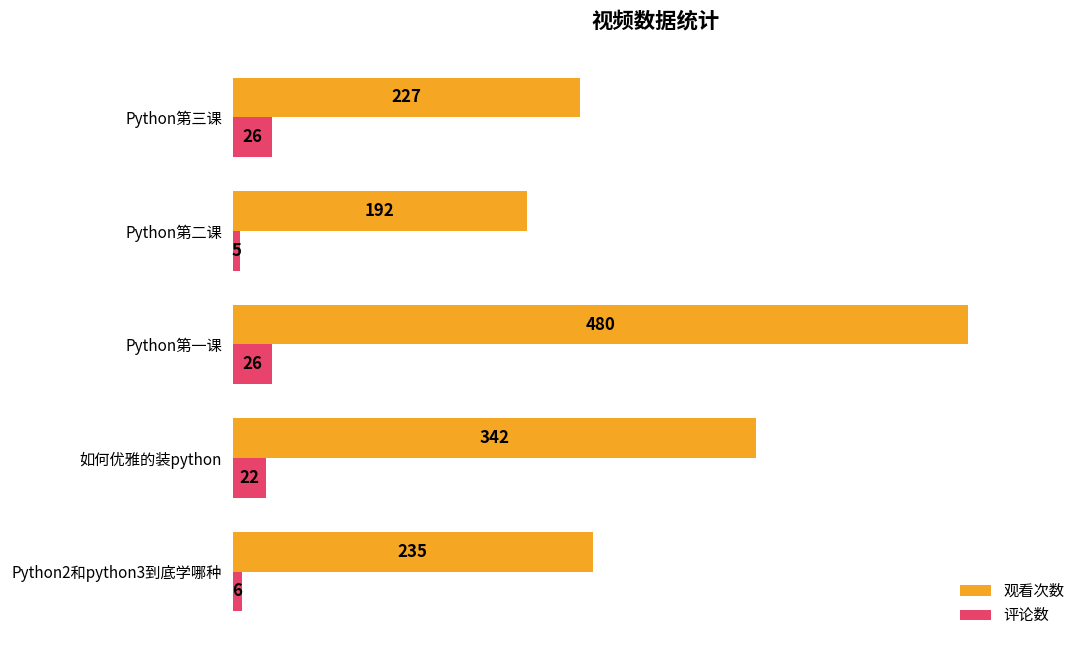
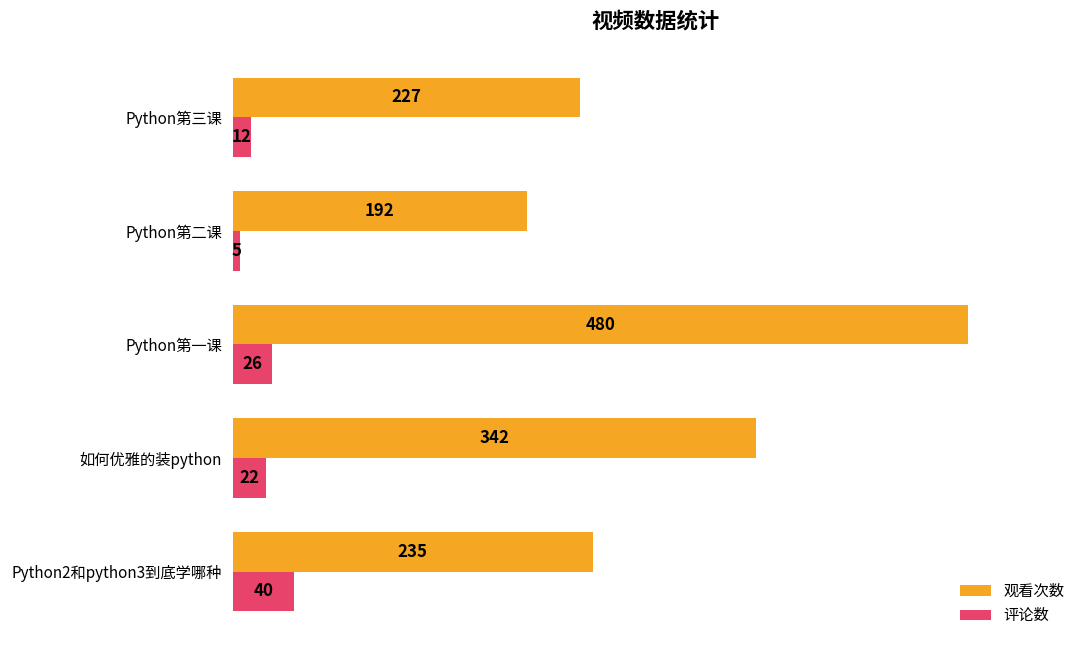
评论数, Python第三课: 26 -> 12
评论数, Python2和python3到底学哪种: 6 -> 40
